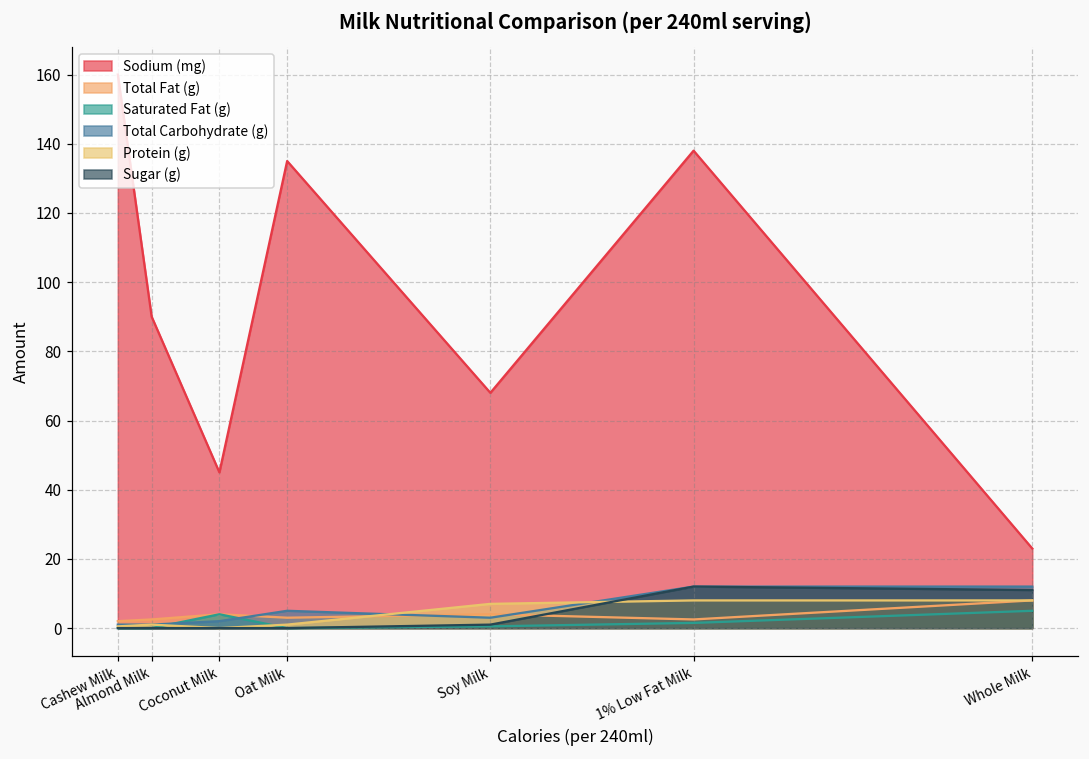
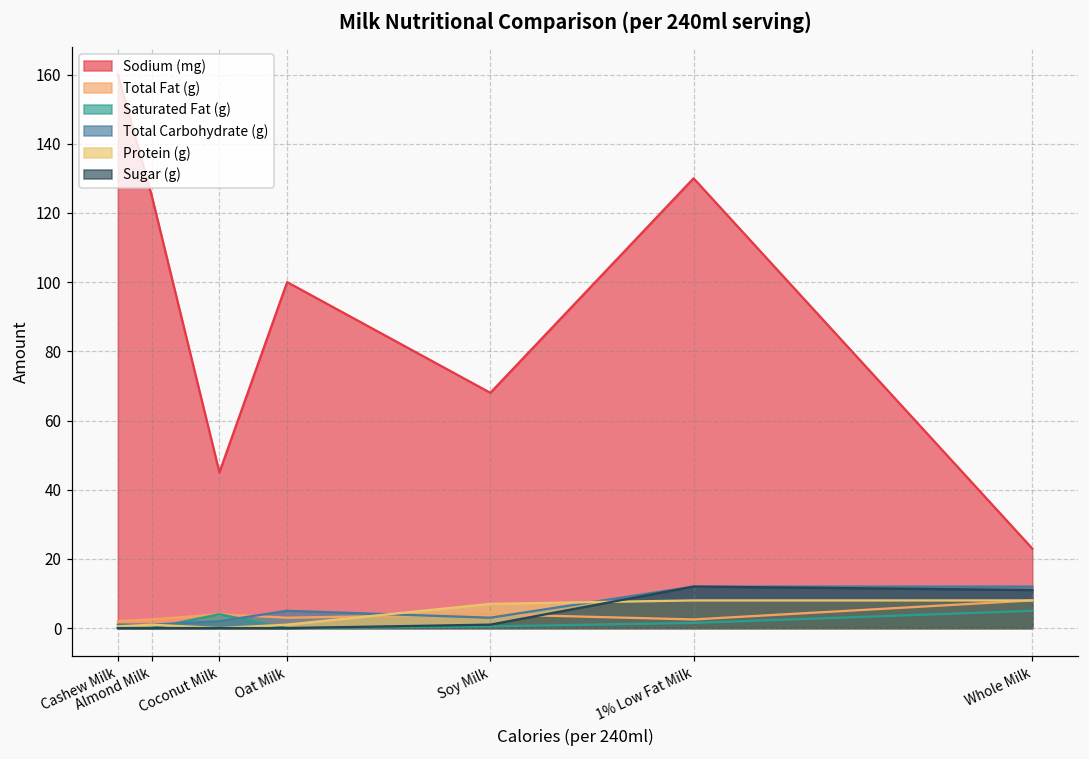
Sodium (mg), Almond Milk: 90 -> 125
Sodium (mg), Oat Milk: 135 -> 100
Sodium (mg), 1% Low Fat Milk: 138 -> 130
